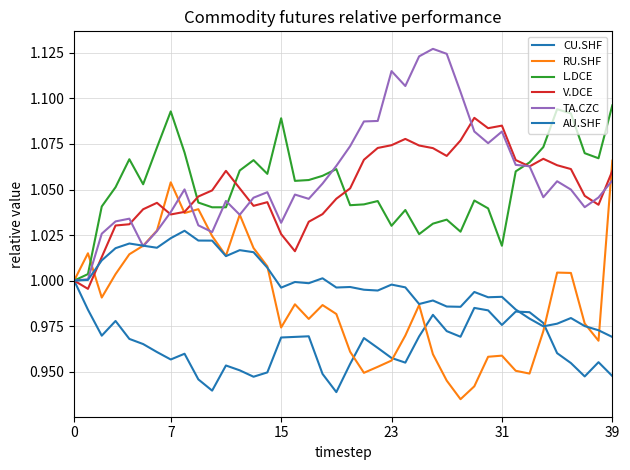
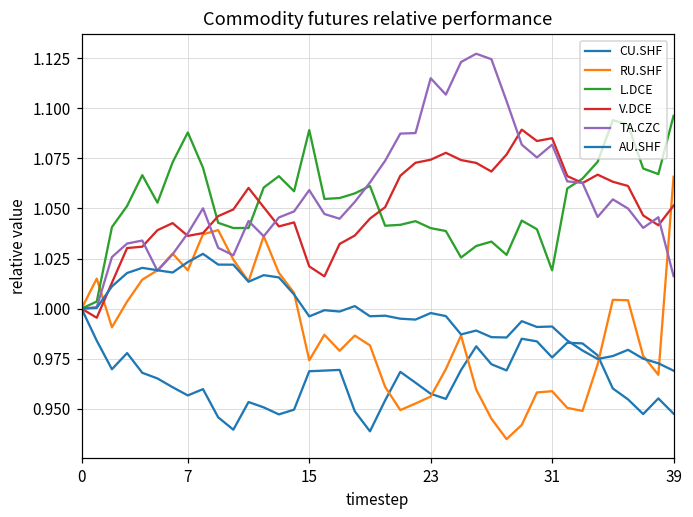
RU.SHF, 7: 1.054 -> 1.019
L.DCE, 7: 1.093 -> 1.088
V.DCE, 15: 1.026 -> 1.021
TA.CZC, 15: 1.032 -> 1.059
L.DCE, 23: 1.030 -> 1.040
V.DCE, 39: 1.060 -> 1.051
TA.CZC, 39: 1.055 -> 1.016
